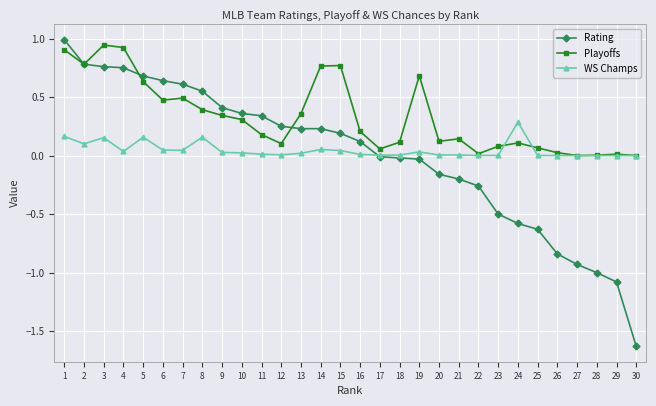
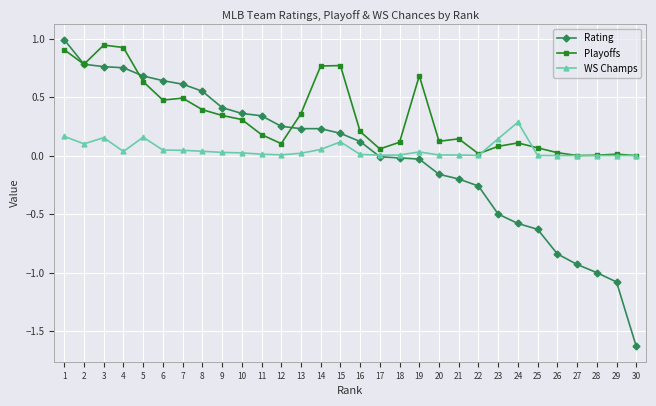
WS Champs, 8: 0.16 -> 0.04
WS Champs, 15: 0.04 -> 0.12
WS Champs, 23: 0.00 -> 0.14
